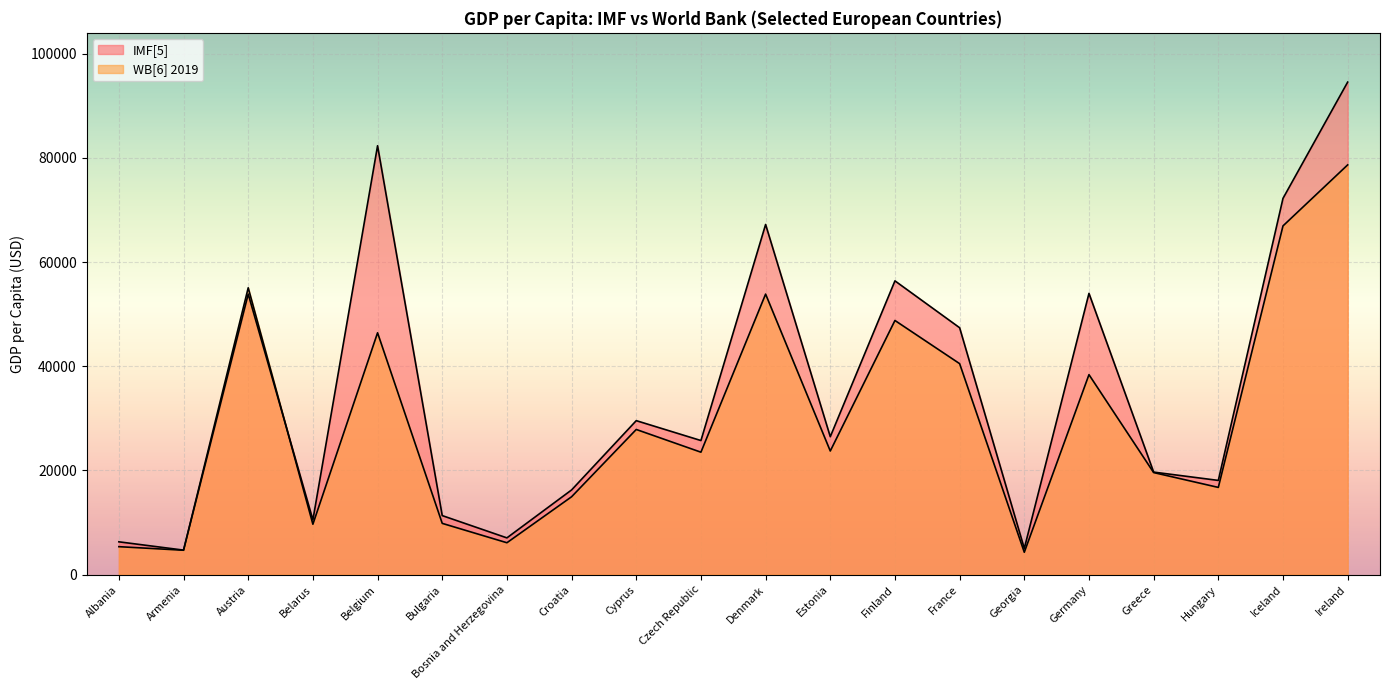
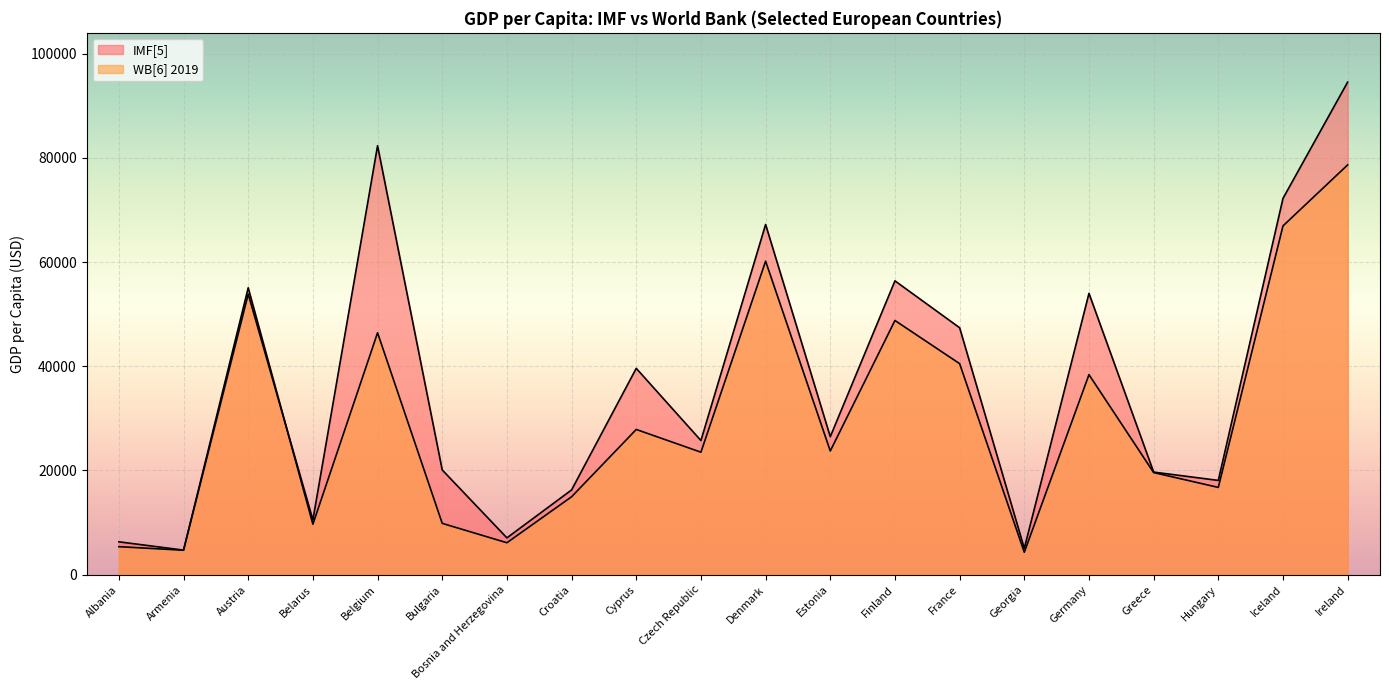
IMF[5], Bulgaria: 11000 -> 20000
IMF[5], Cyprus: 30000 -> 40000
WB[6] 2019, Denmark: 54000 -> 60000
